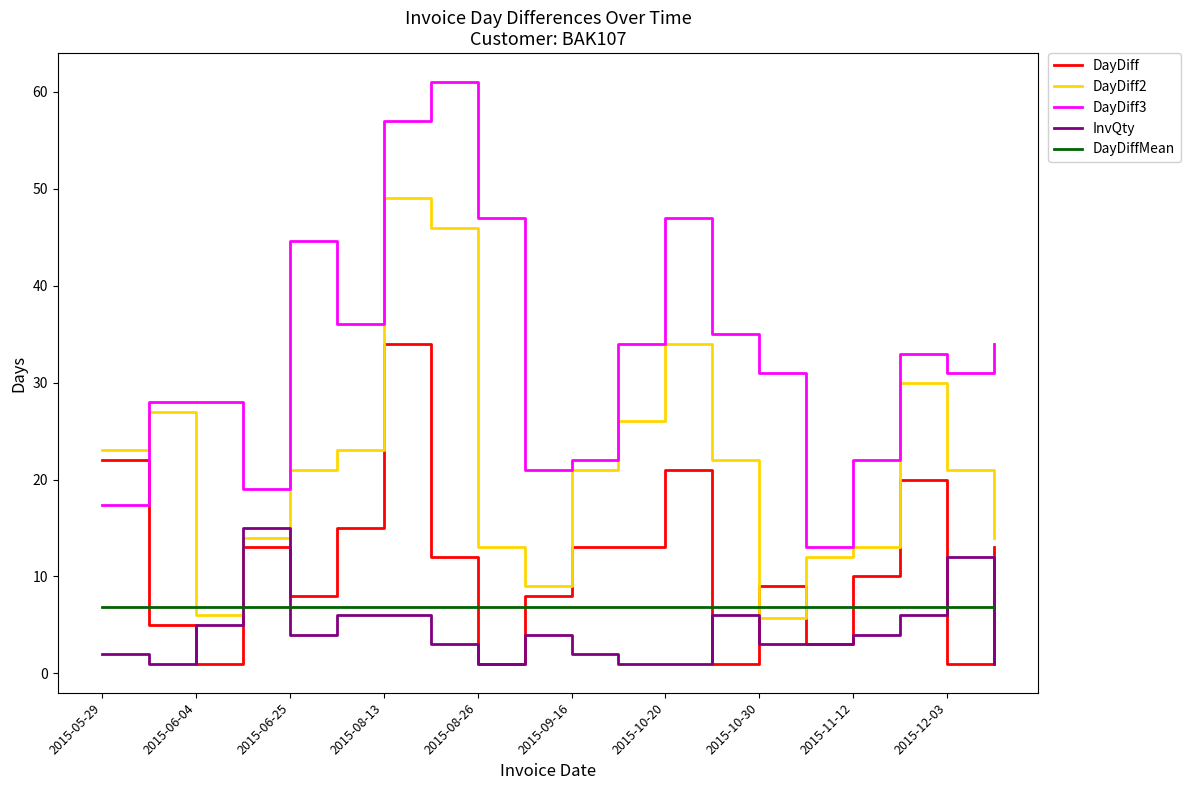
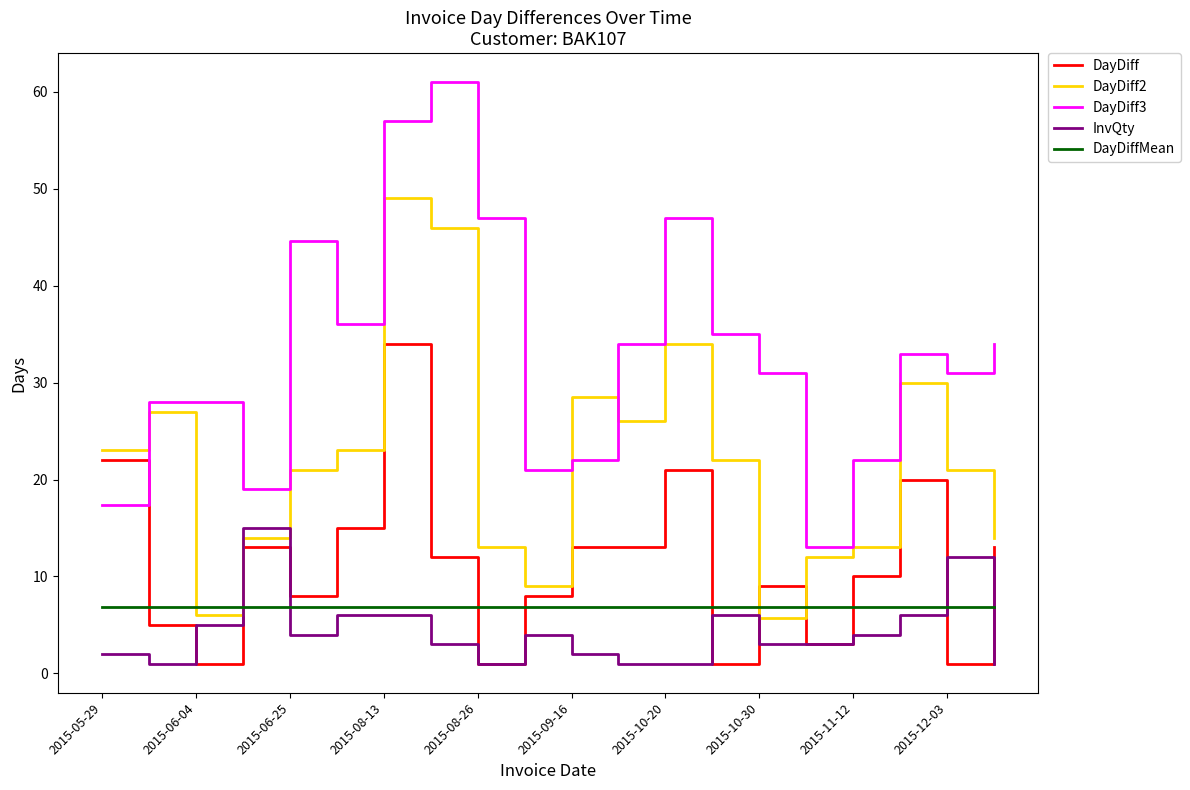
DayDiff2, 2015-09-16: 21 -> 29
